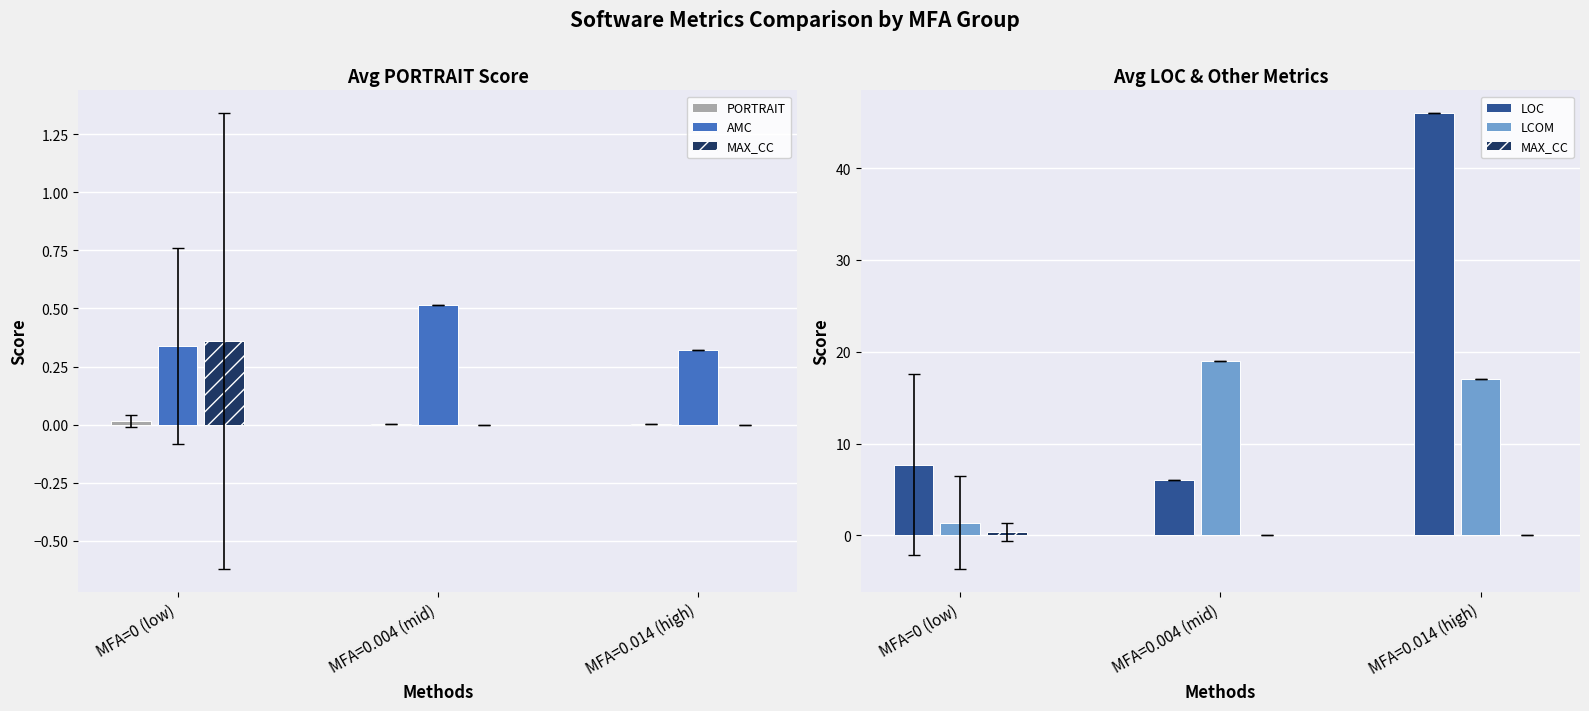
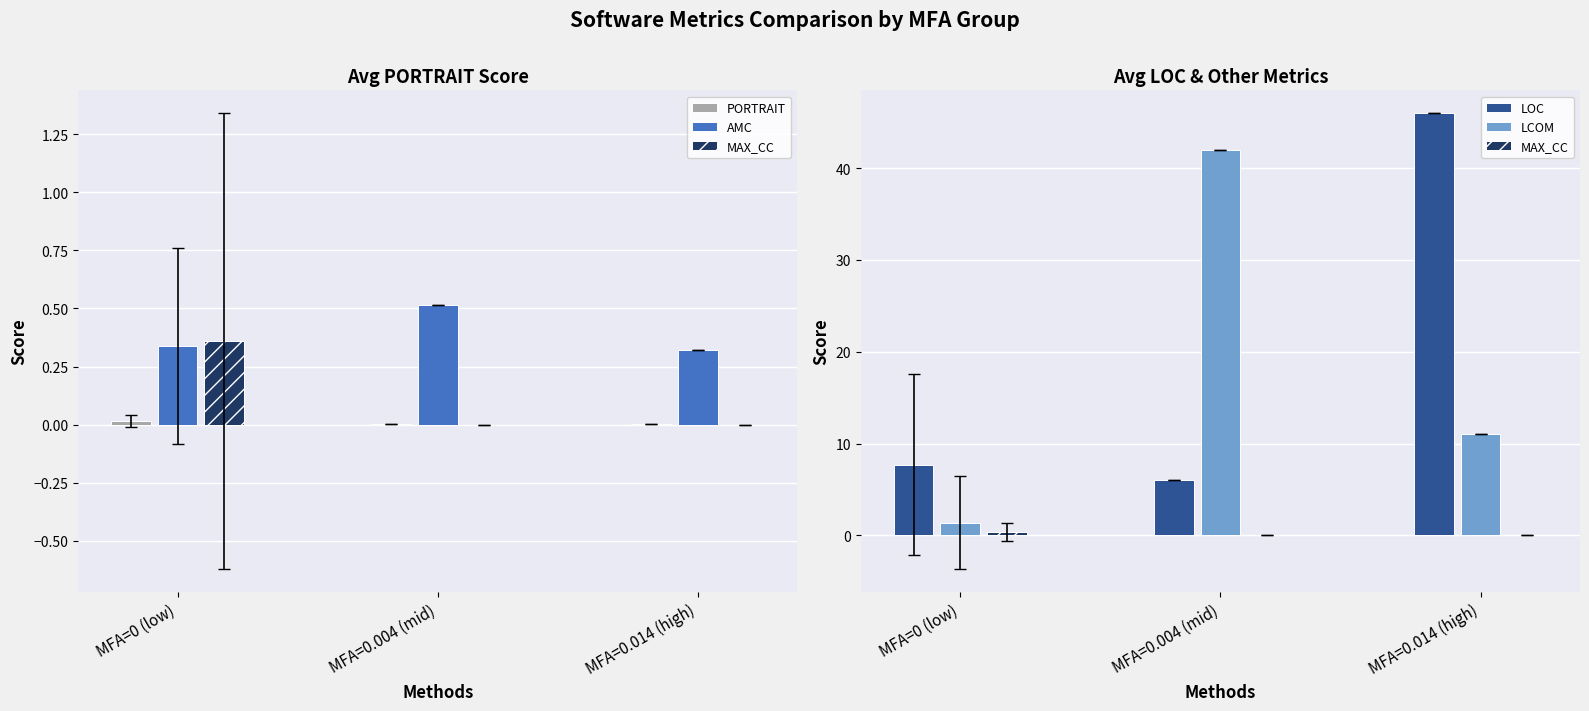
Avg LOC & Other Metrics, LCOM, MFA=0.004 (mid): 19 -> 42
Avg LOC & Other Metrics, LCOM, MFA=0.014 (high): 17 -> 11
